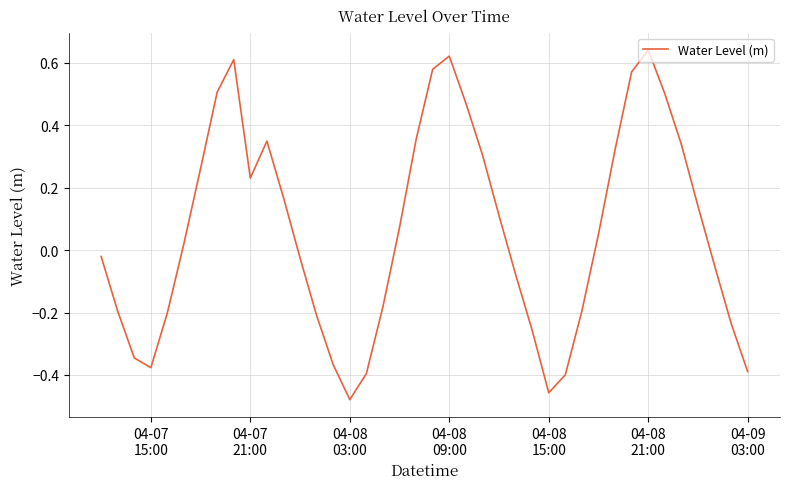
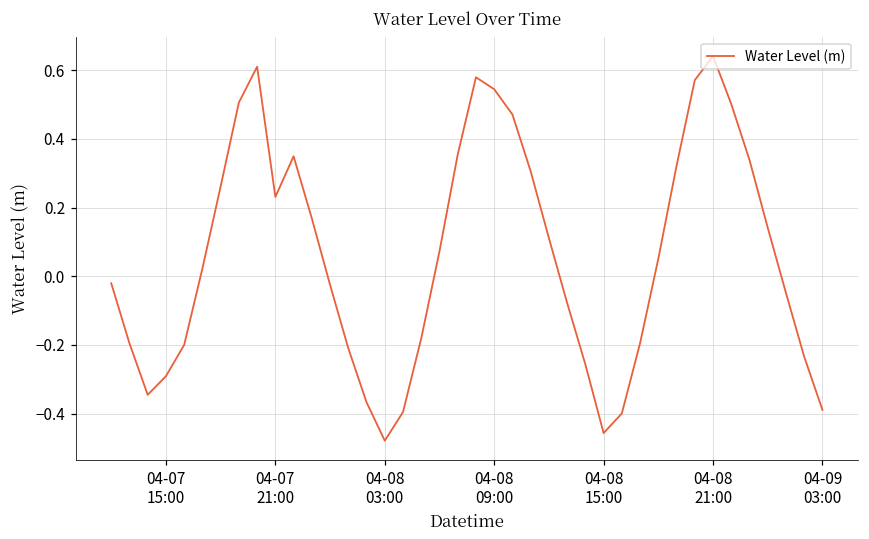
04-07 15:00: -0.38 -> -0.29
04-08 09:00: 0.62 -> 0.54
